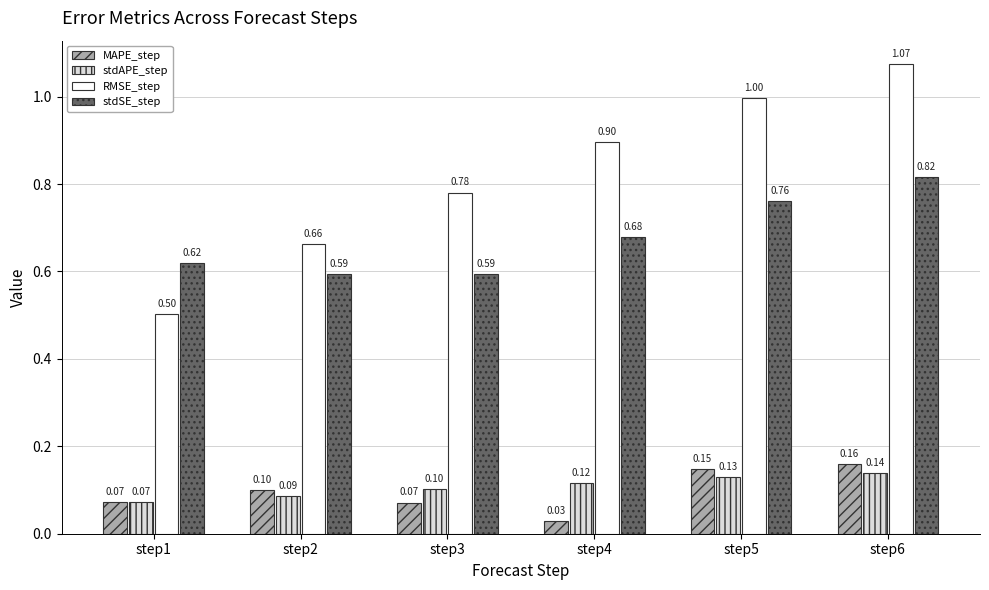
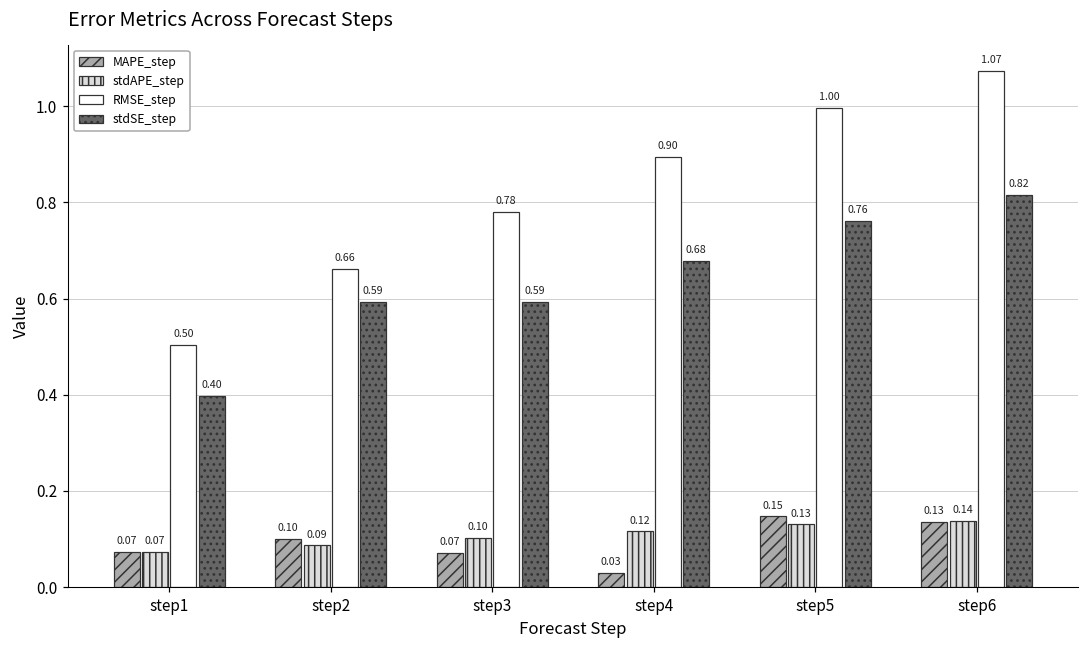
stdSE_step, step1: 0.62 -> 0.40
MAPE_step, step6: 0.16 -> 0.13
